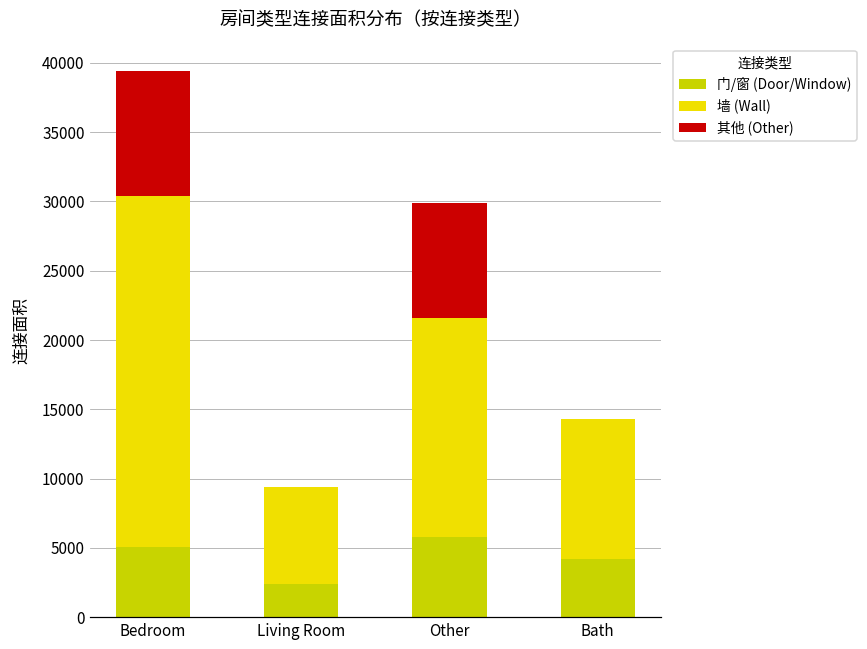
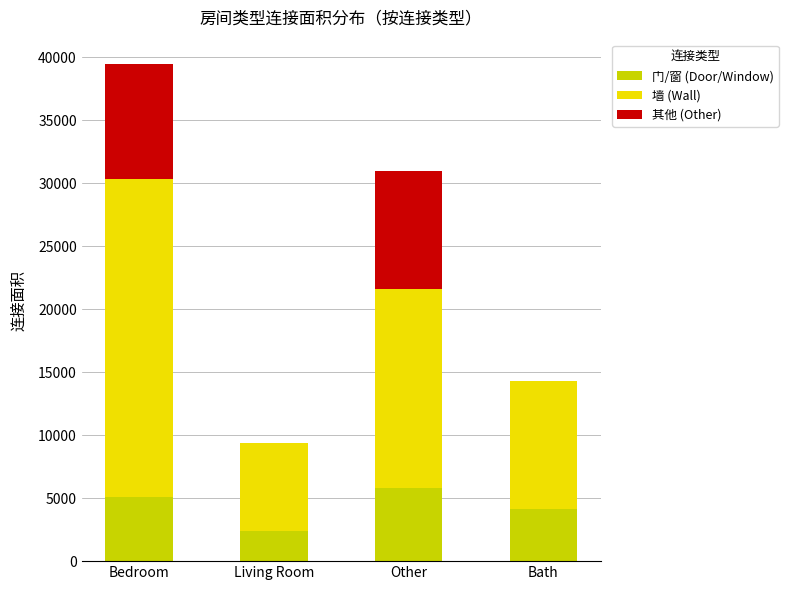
其他 (Other), Other: 8300 -> 9400
